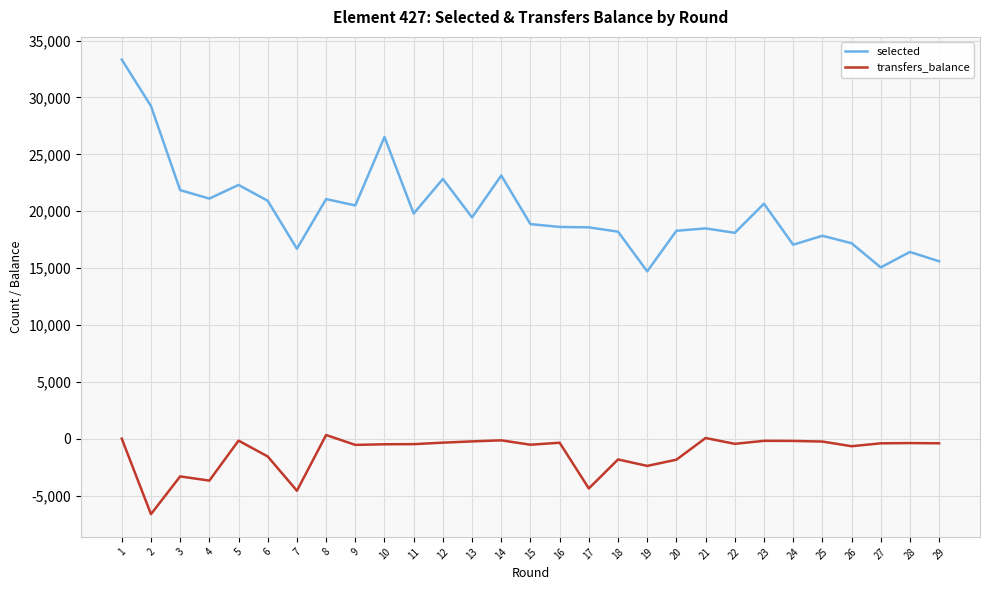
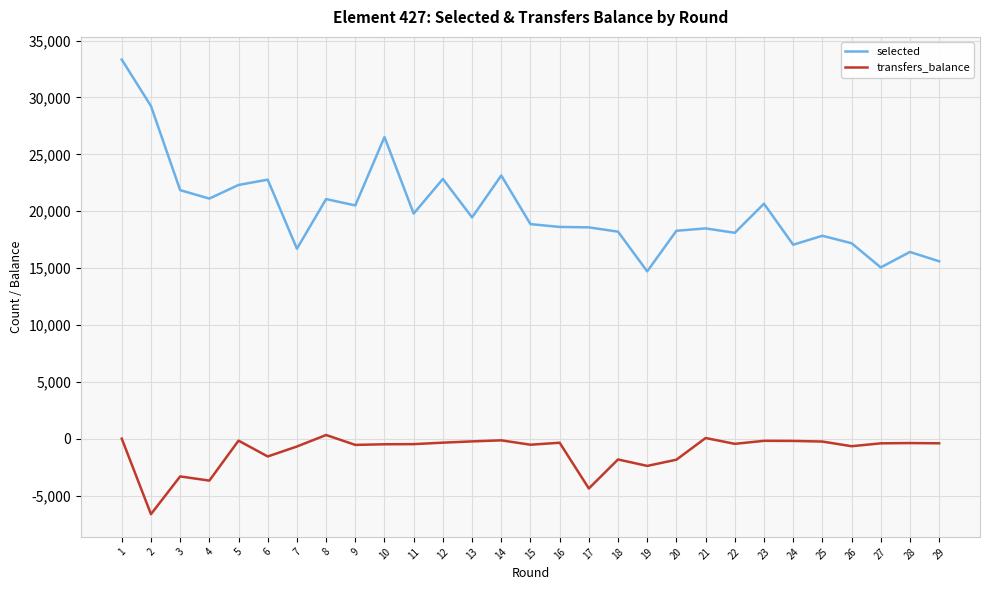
selected, 6: 20,900 -> 22,800
transfers_balance, 7: -4,600 -> -700
